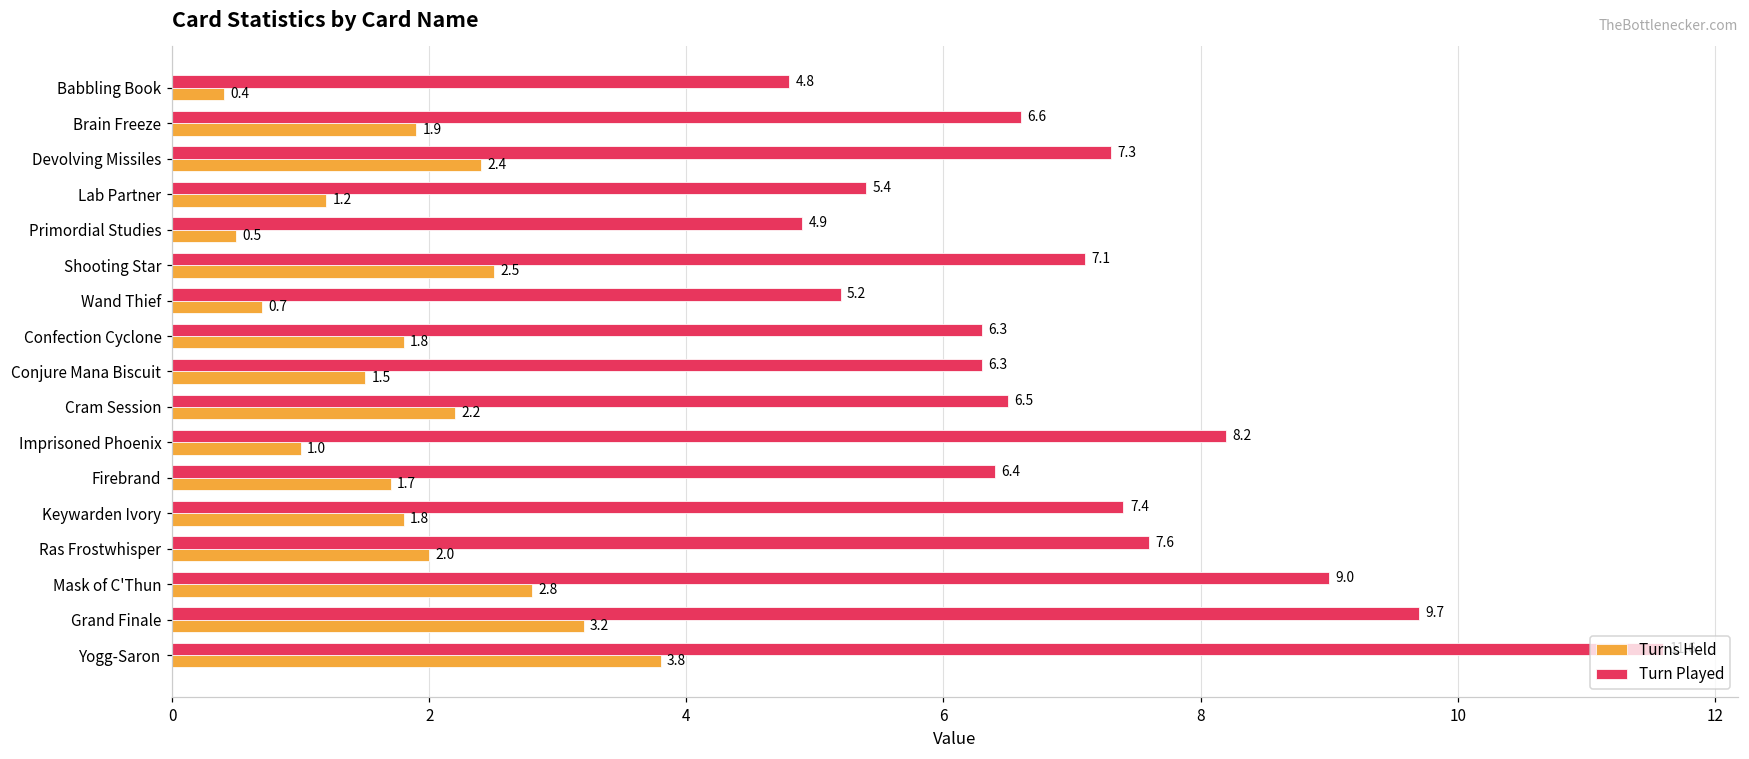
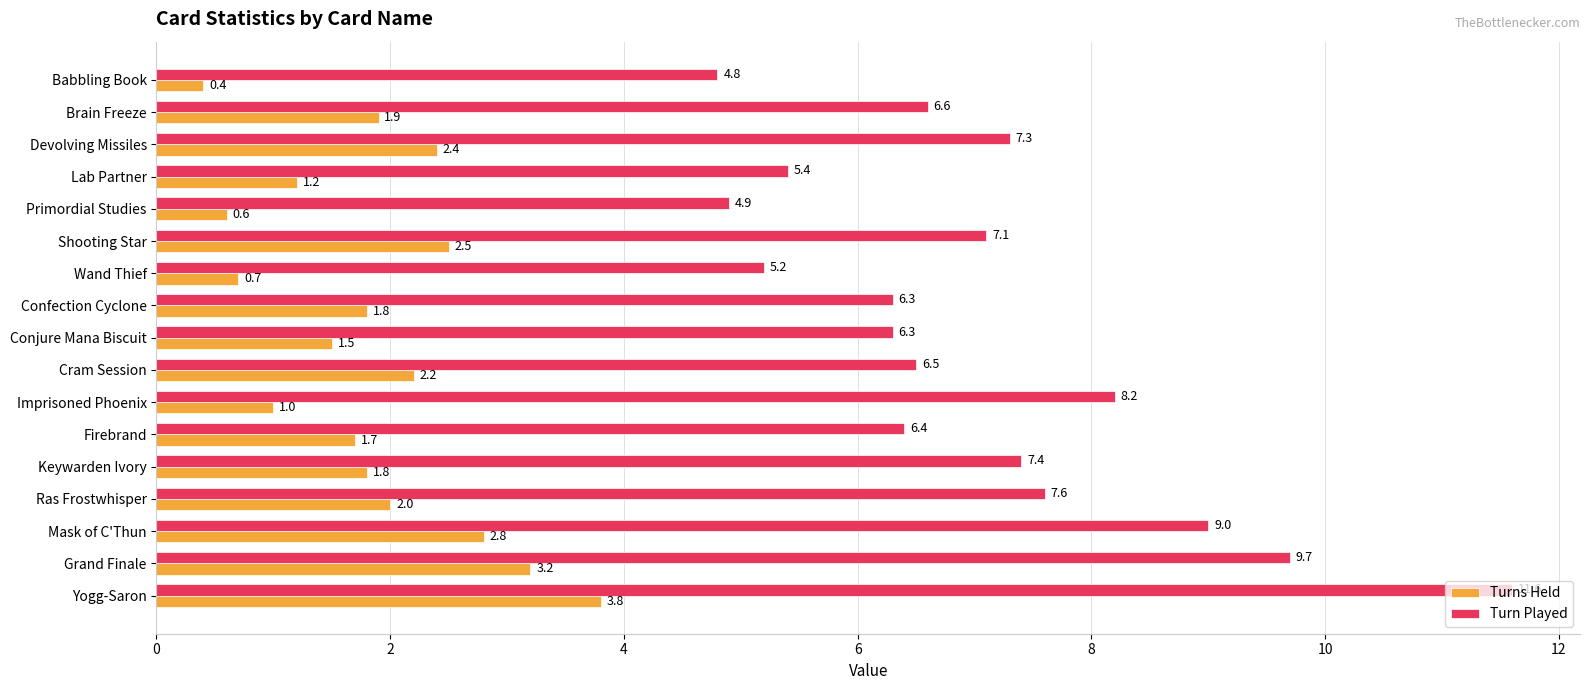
Turns Held, Primordial Studies: 0.5 -> 0.6
